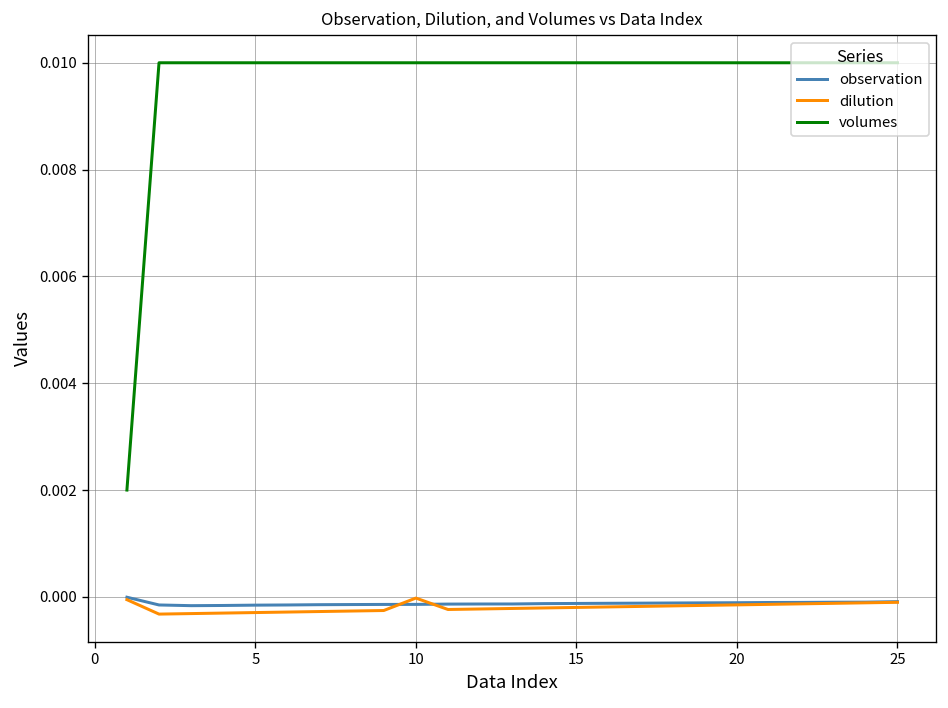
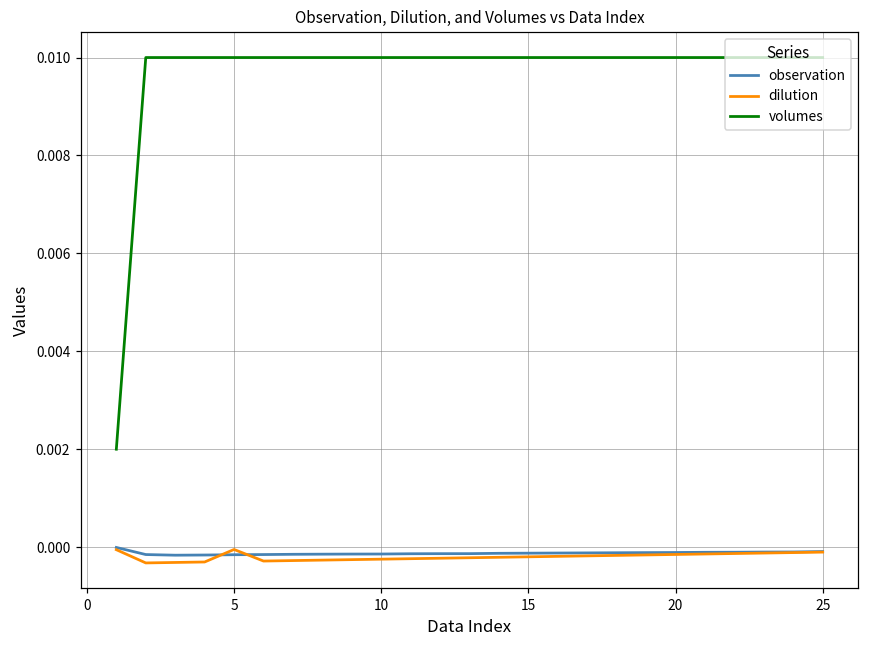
dilution, 5: -0.0003 -> 0.0000
dilution, 10: 0.0000 -> -0.0002
